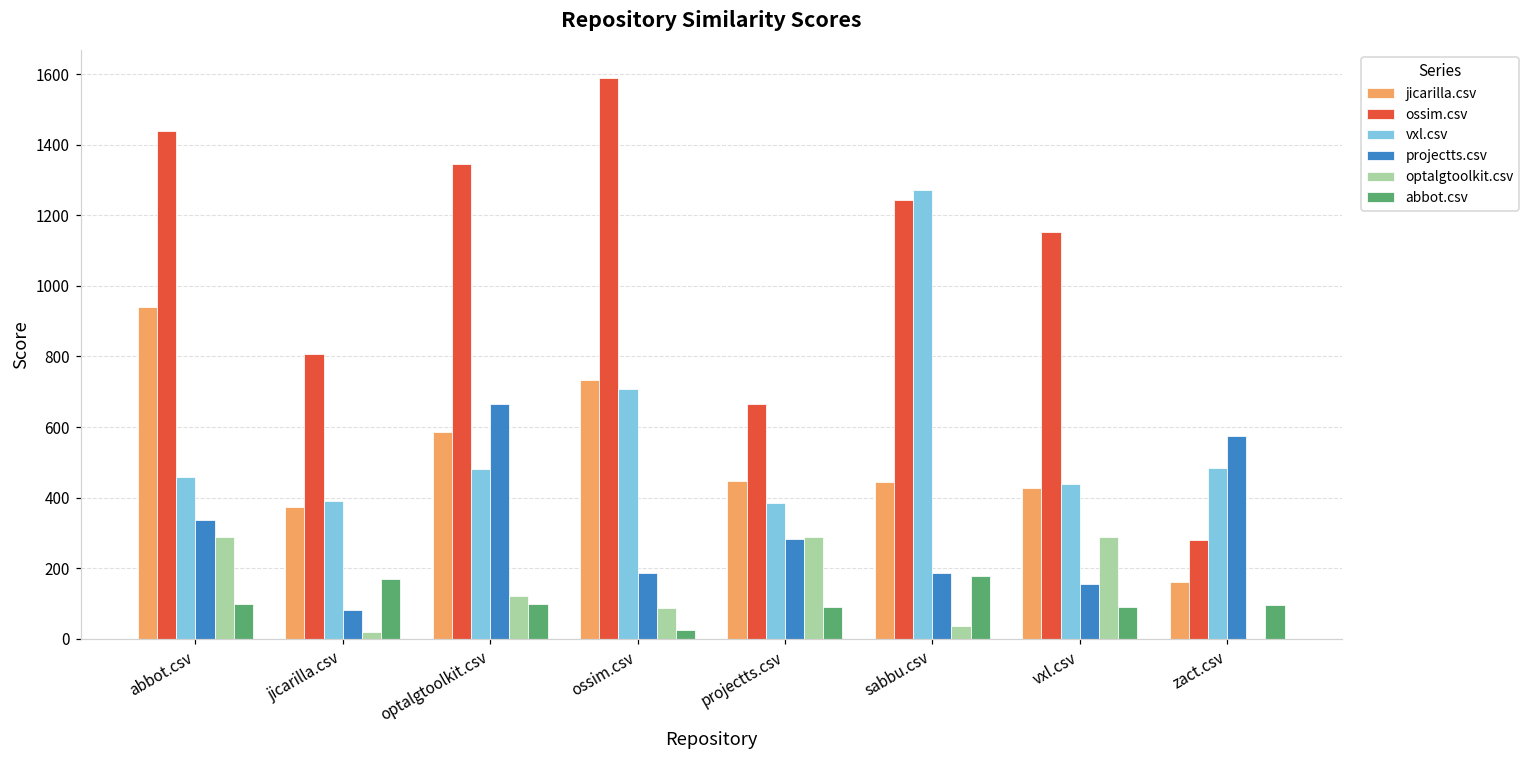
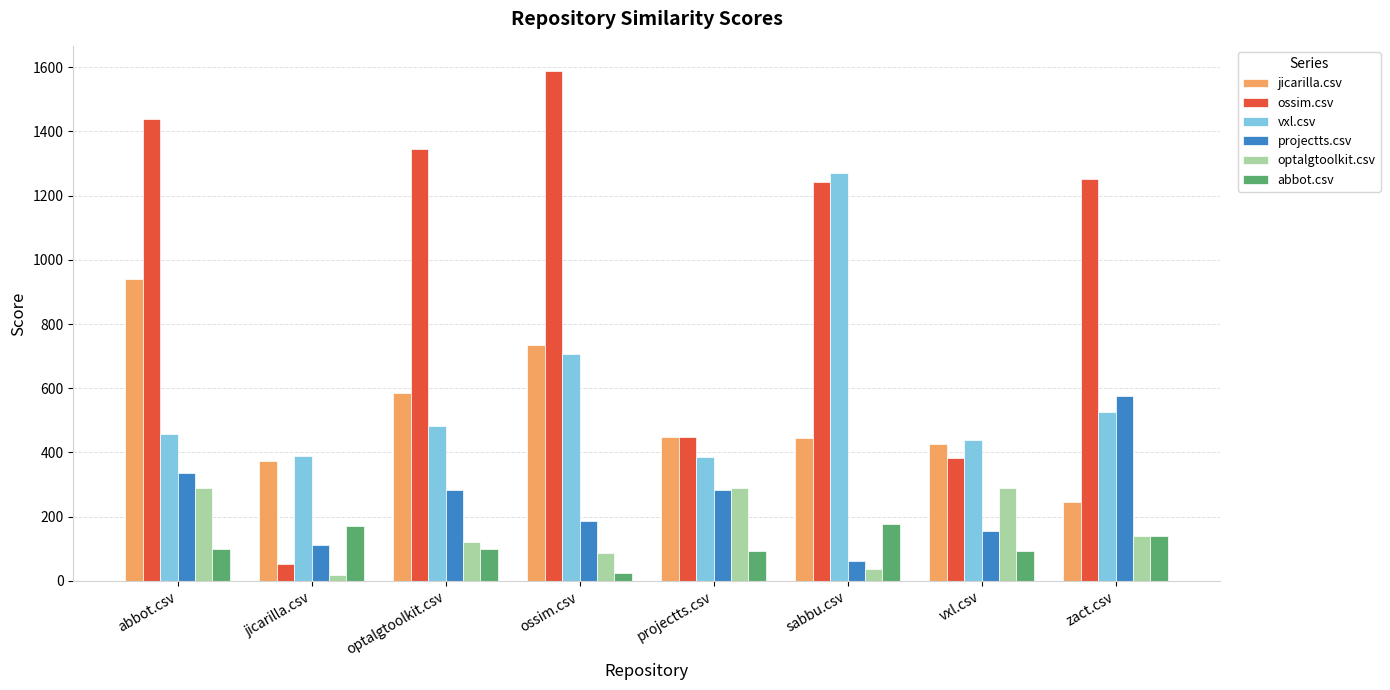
ossim.csv, jicarilla.csv: 810 -> 50
projectts.csv, jicarilla.csv: 80 -> 110
projectts.csv, optalgtoolkit.csv: 660 -> 280
ossim.csv, projectts.csv: 670 -> 450
projectts.csv, sabbu.csv: 190 -> 60
ossim.csv, vxl.csv: 1150 -> 380
jicarilla.csv, zact.csv: 160 -> 250
ossim.csv, zact.csv: 280 -> 1250
vxl.csv, zact.csv: 490 -> 530
optalgtoolkit.csv, zact.csv: 0 -> 140
abbot.csv, zact.csv: 100 -> 140
